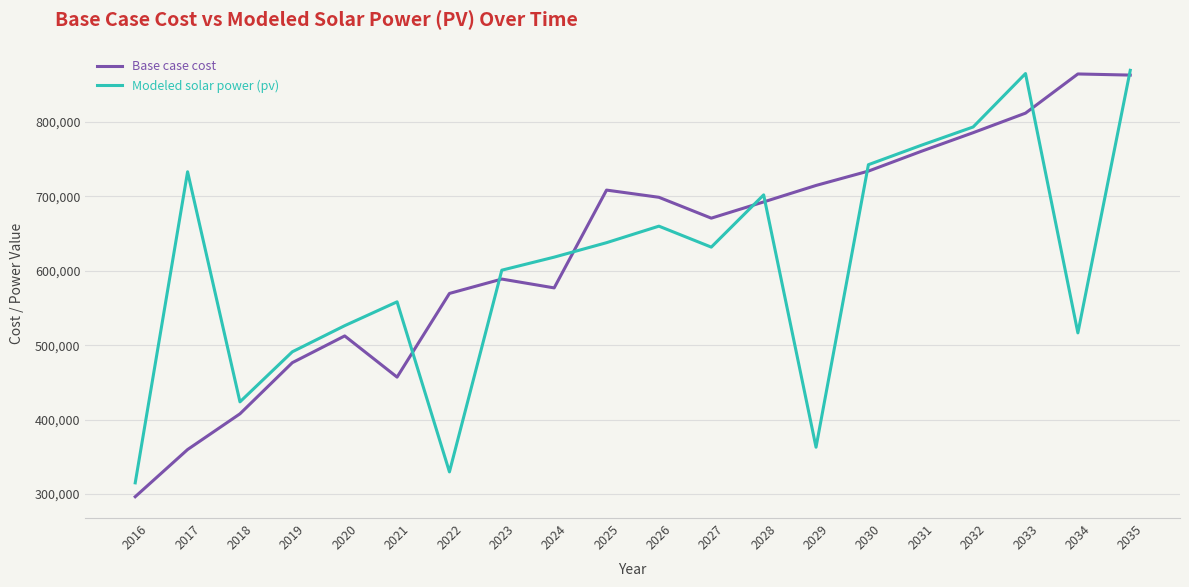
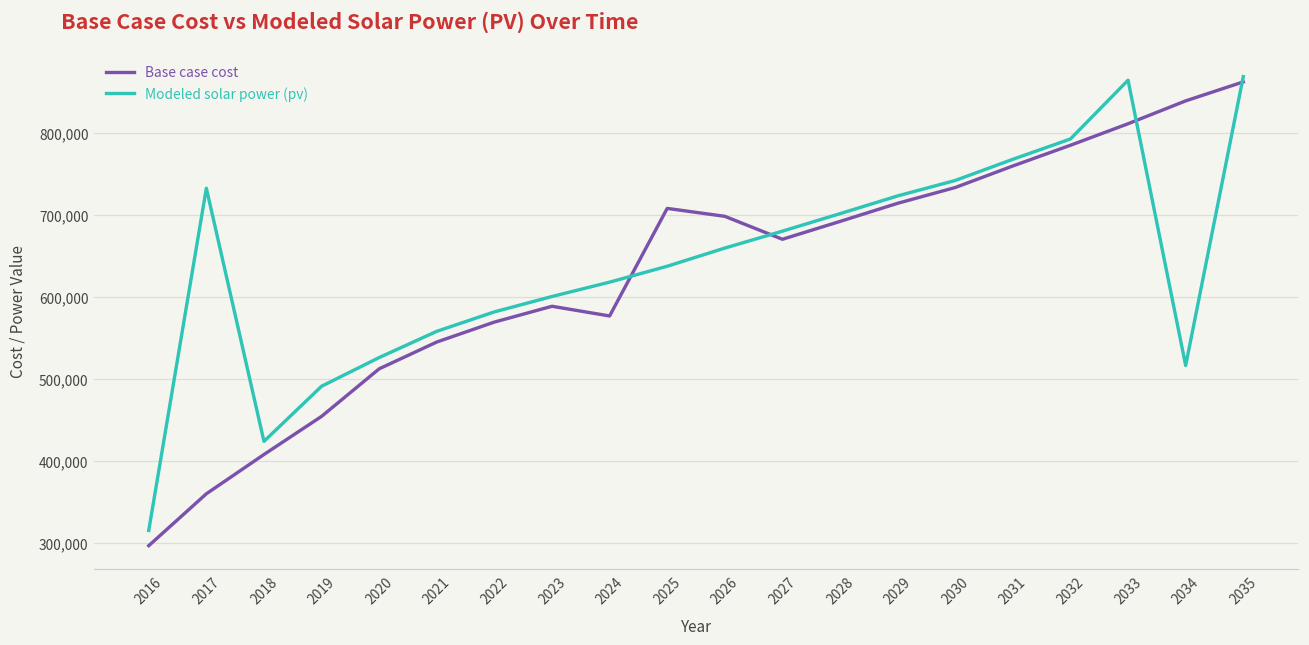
Base case cost, 2019: 480,000 -> 450,000
Base case cost, 2021: 460,000 -> 550,000
Modeled solar power (pv), 2022: 330,000 -> 580,000
Modeled solar power (pv), 2027: 630,000 -> 680,000
Modeled solar power (pv), 2029: 360,000 -> 720,000
Base case cost, 2034: 860,000 -> 840,000
